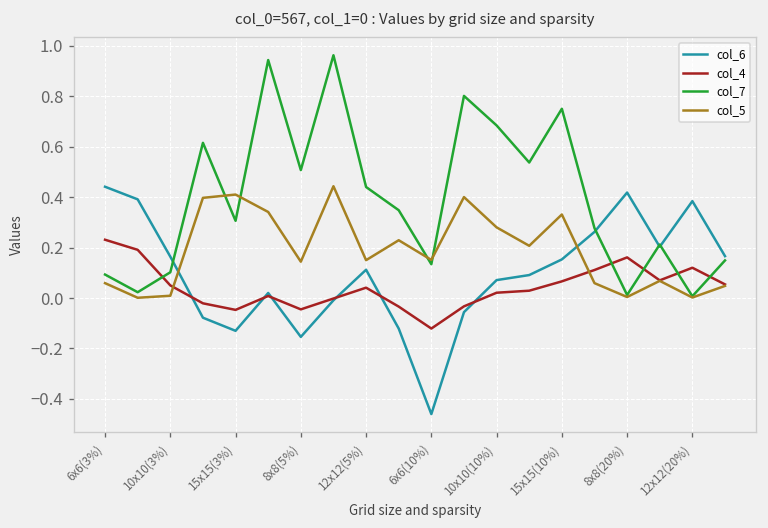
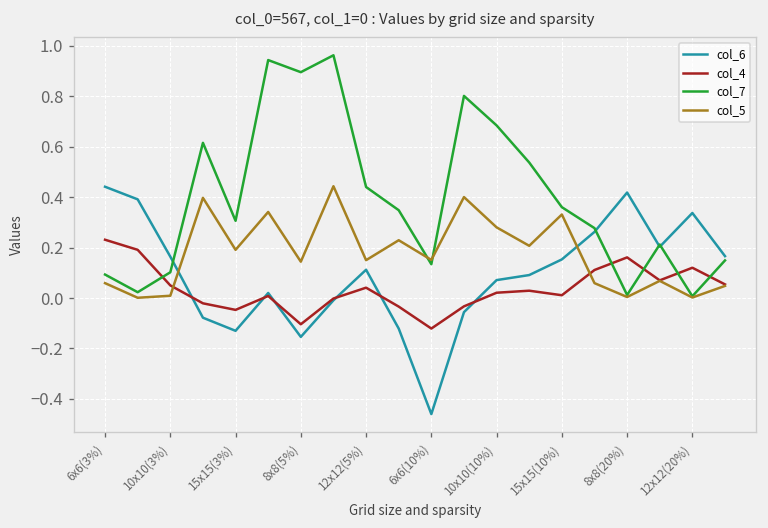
col_5, 15x15(3%): 0.41 -> 0.19
col_4, 8x8(5%): -0.05 -> -0.10
col_7, 8x8(5%): 0.51 -> 0.90
col_4, 15x15(10%): 0.07 -> 0.01
col_7, 15x15(10%): 0.75 -> 0.36
col_6, 12x12(20%): 0.38 -> 0.34
